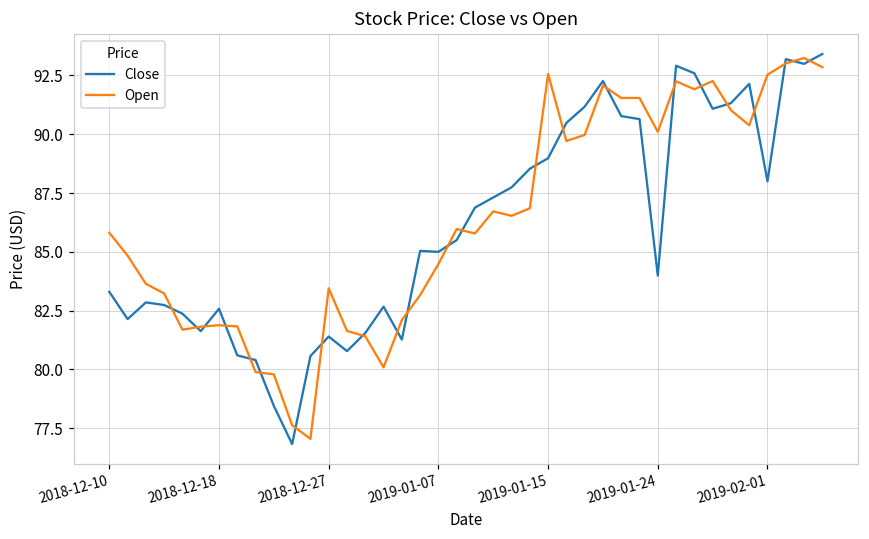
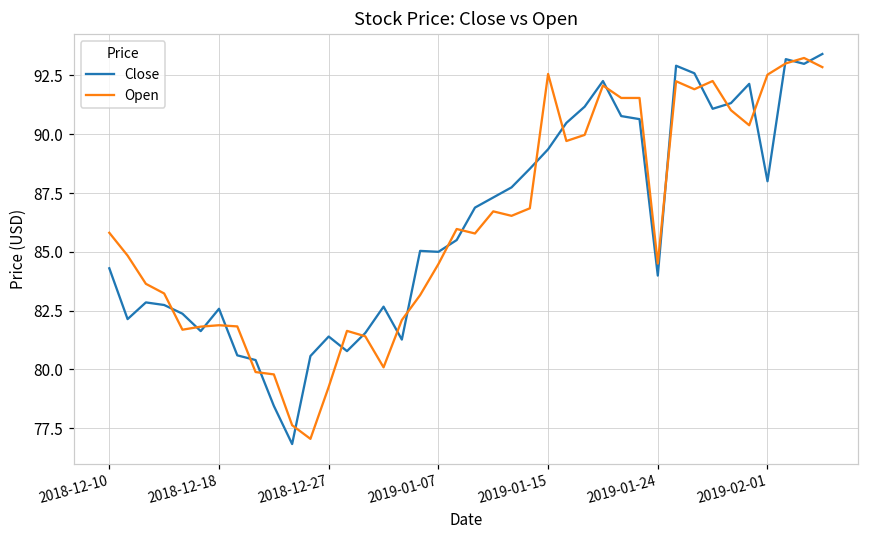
Close, 2018-12-10: 83.3 -> 84.3
Open, 2018-12-27: 83.5 -> 79.3
Close, 2019-01-15: 89.0 -> 89.4
Open, 2019-01-24: 90.1 -> 84.5
